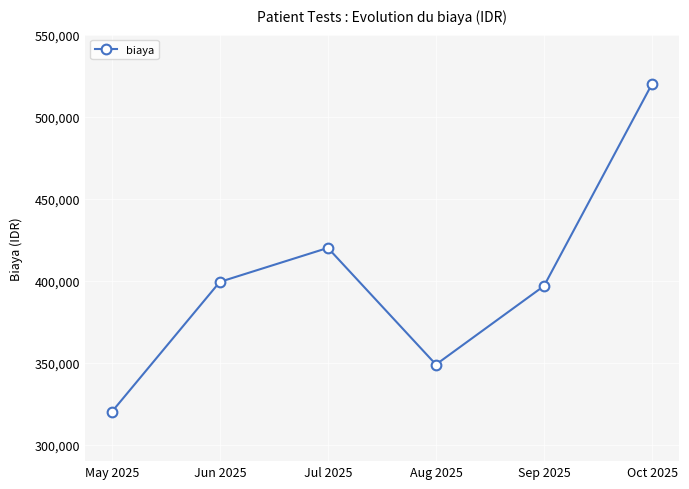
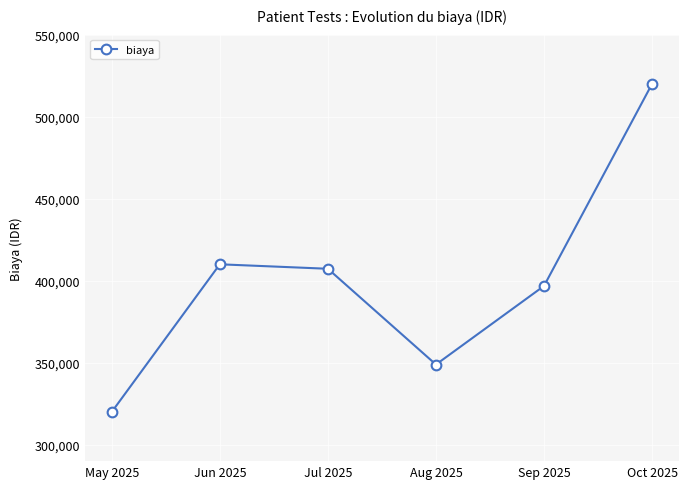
Jun 2025: 399,000 -> 410,000
Jul 2025: 420,000 -> 407,000
